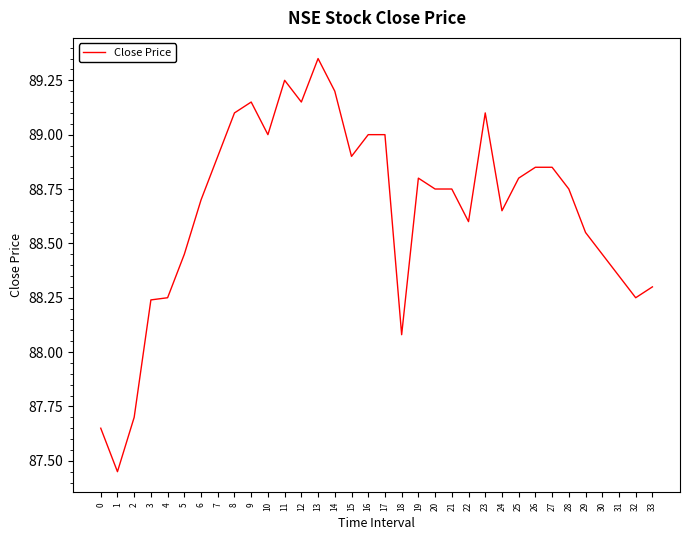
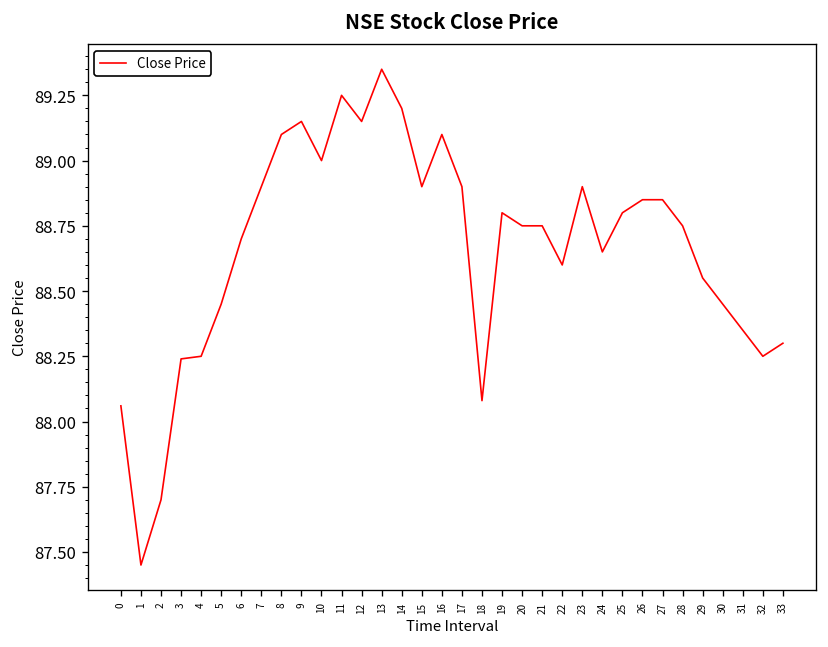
0: 87.65 -> 88.06
16: 89.0 -> 89.1
17: 89.0 -> 88.9
23: 89.1 -> 88.9
